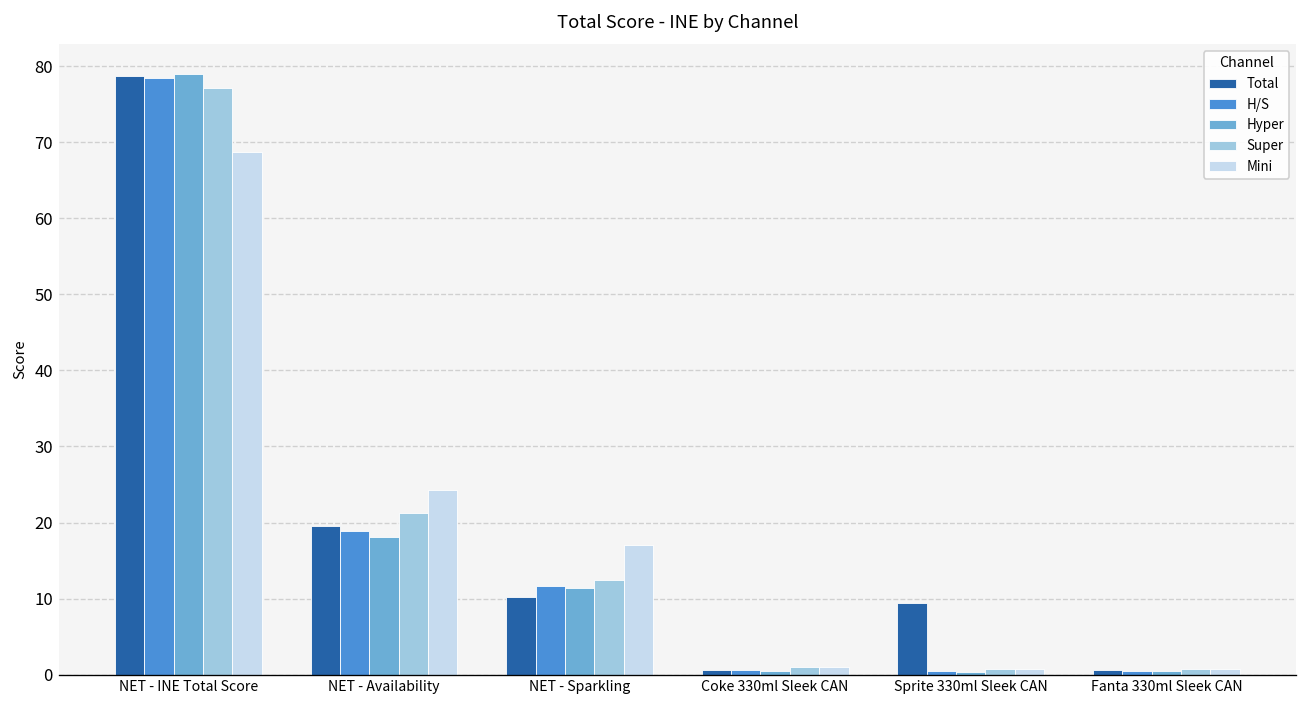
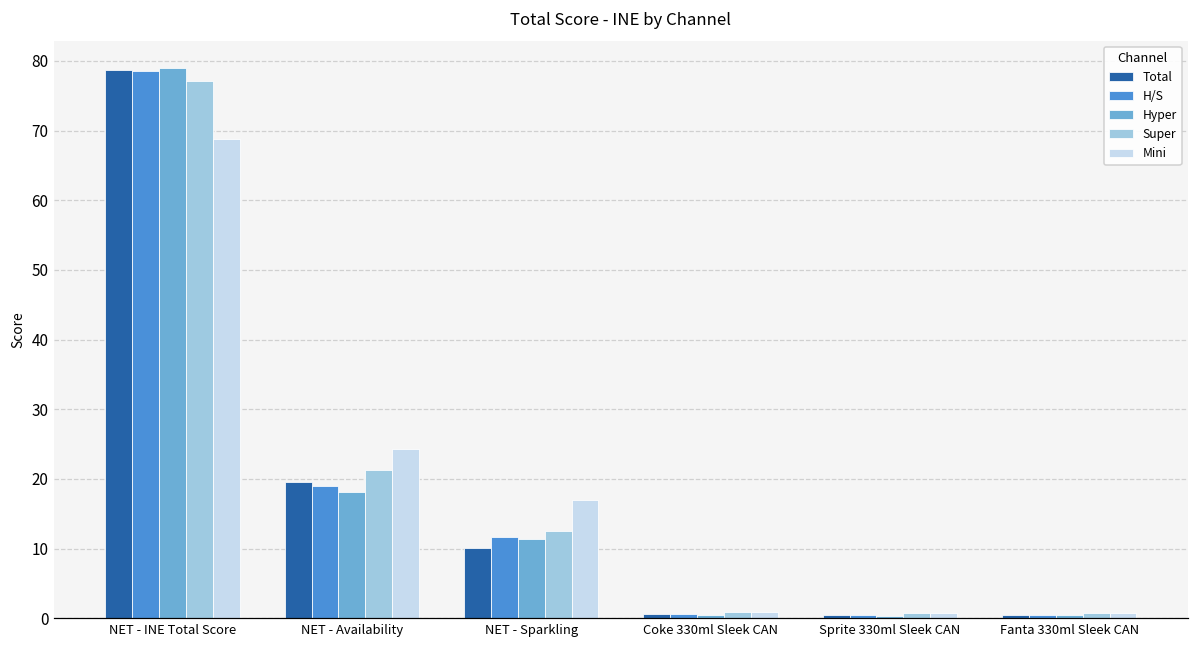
Total, Sprite 330ml Sleek CAN: 9 -> 0
